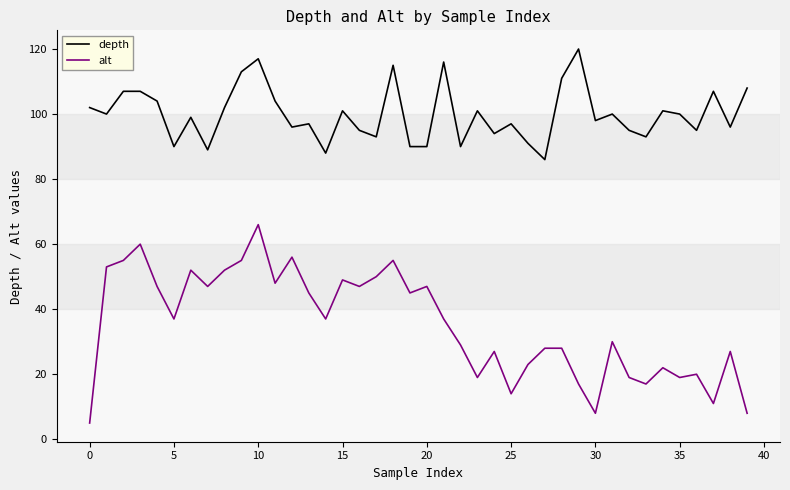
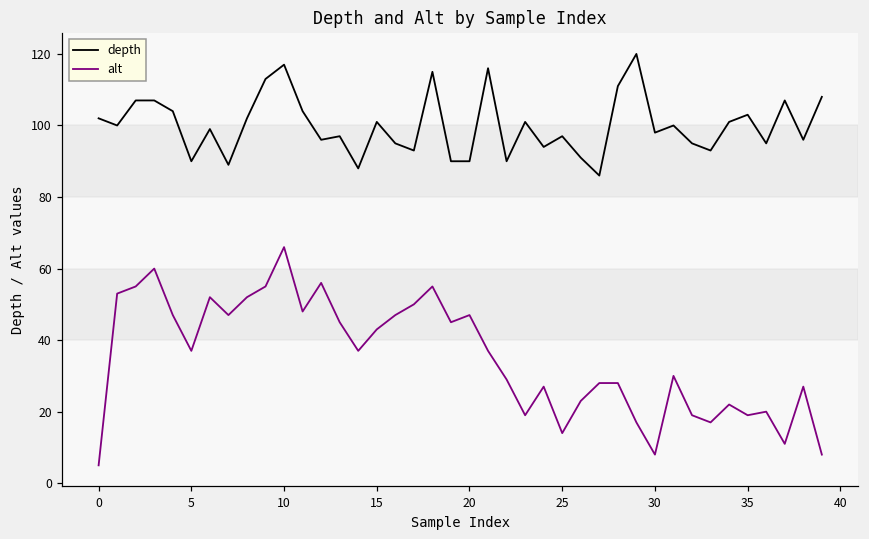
alt, 15: 49 -> 43
depth, 35: 100 -> 103
